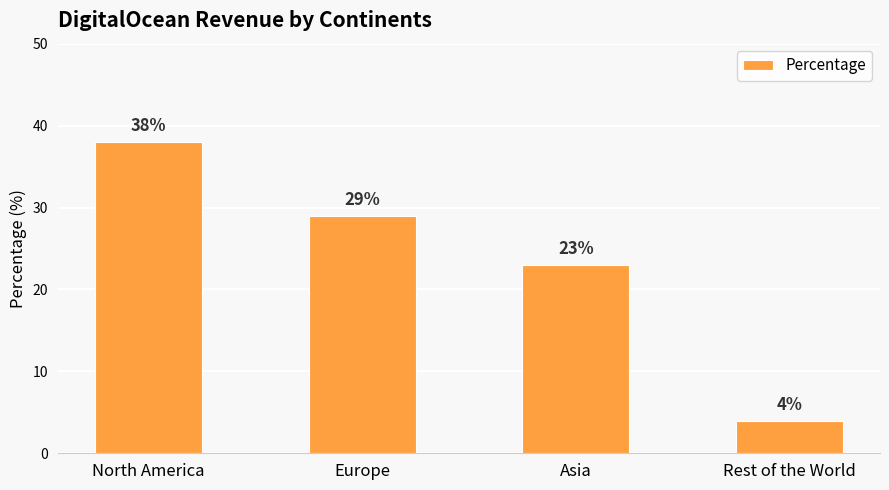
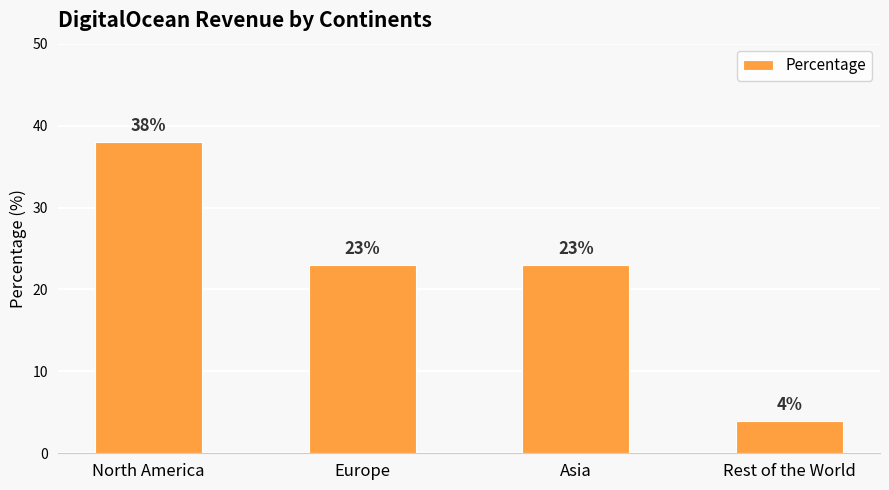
Europe: 29% -> 23%
